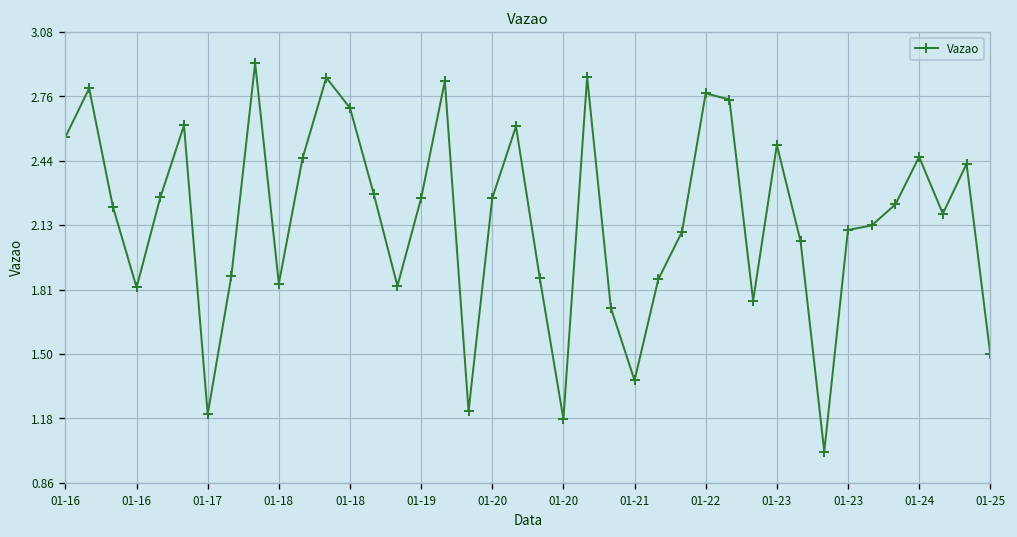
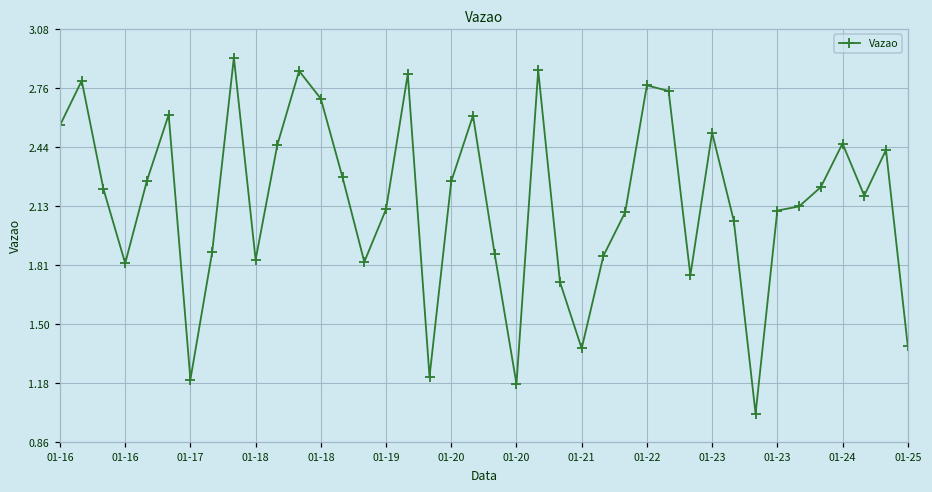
01-19: 2.26 -> 2.11
01-25: 1.50 -> 1.38
